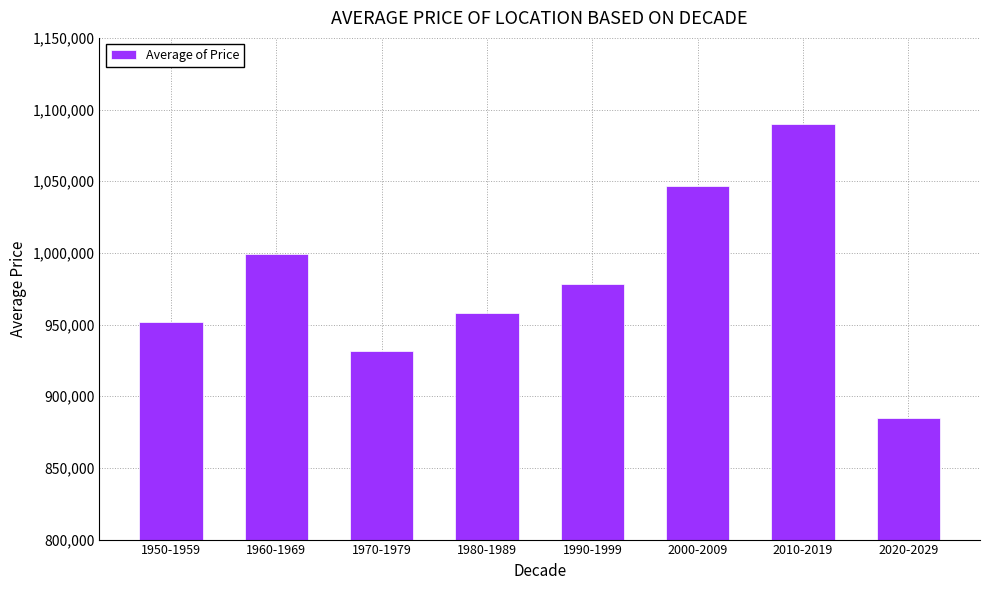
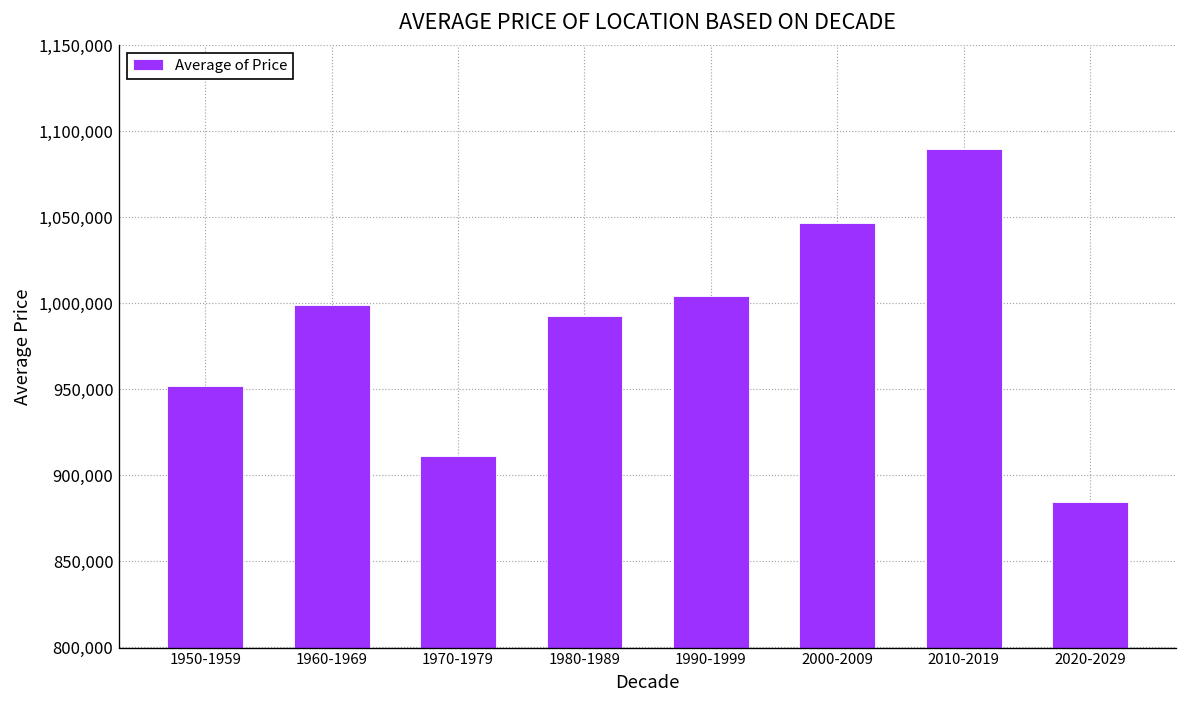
1970-1979: 932,000 -> 912,000
1980-1989: 958,000 -> 993,000
1990-1999: 978,000 -> 1,004,000
